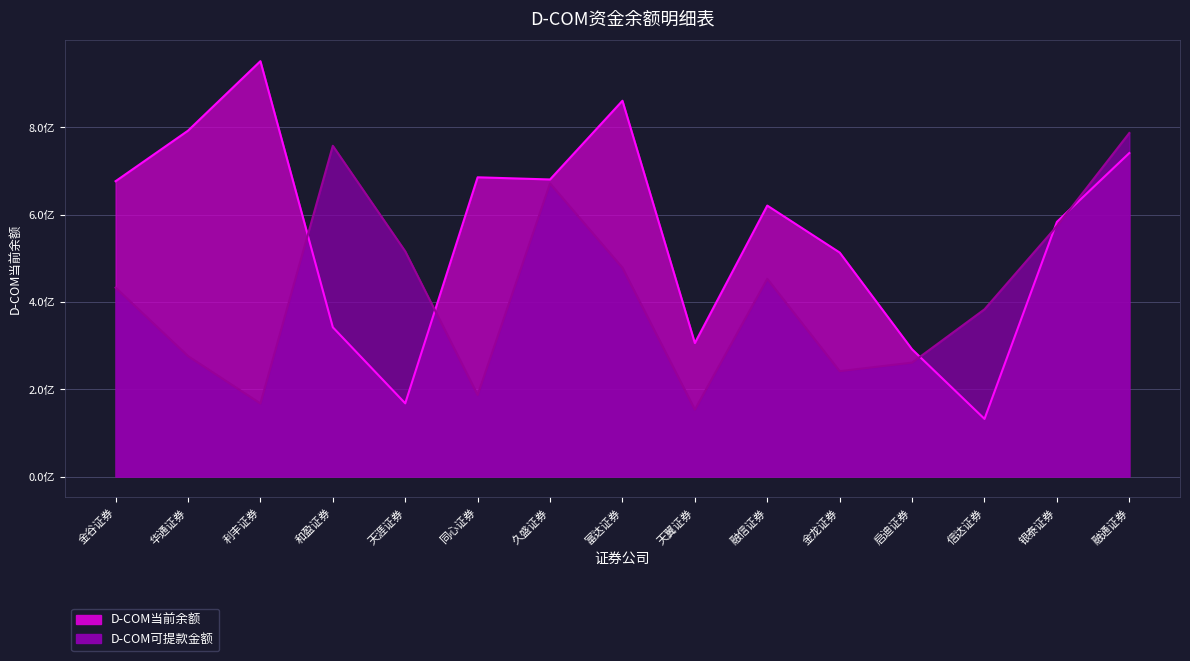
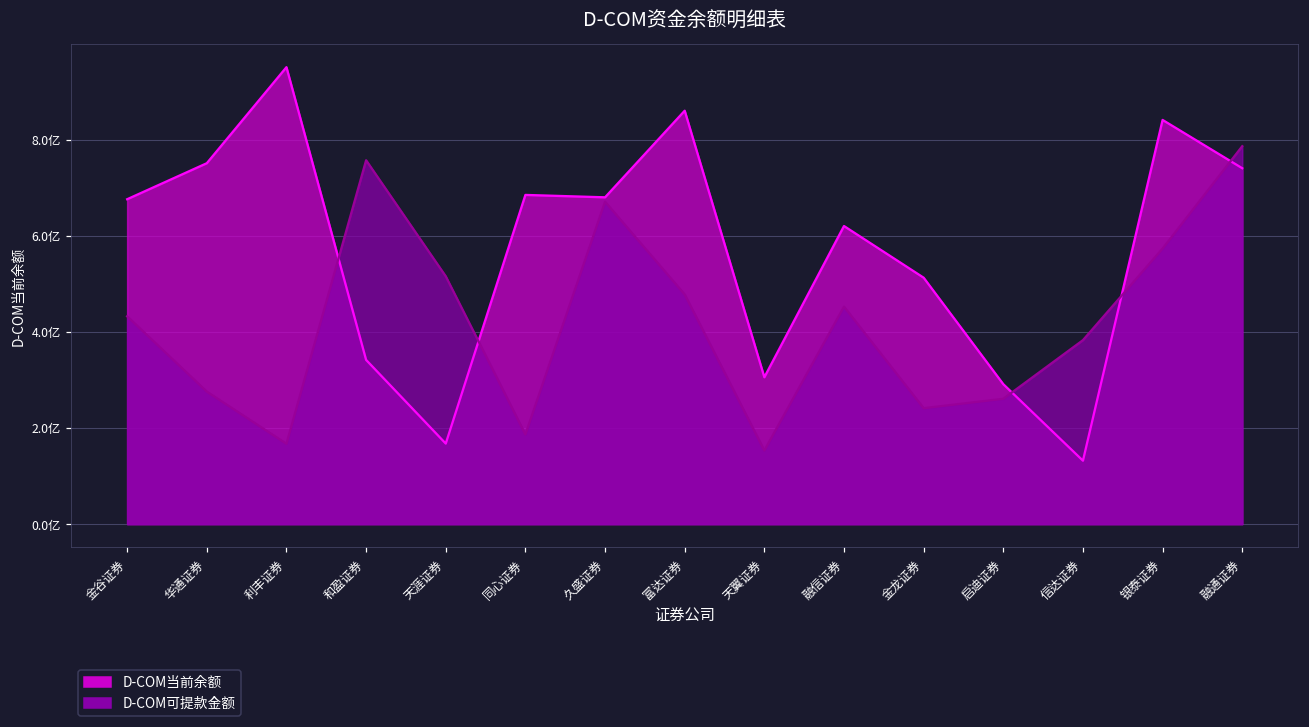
D-COM当前余额, 华通证券: 7.9亿 -> 7.5亿
D-COM当前余额, 银泰证券: 5.8亿 -> 8.4亿
